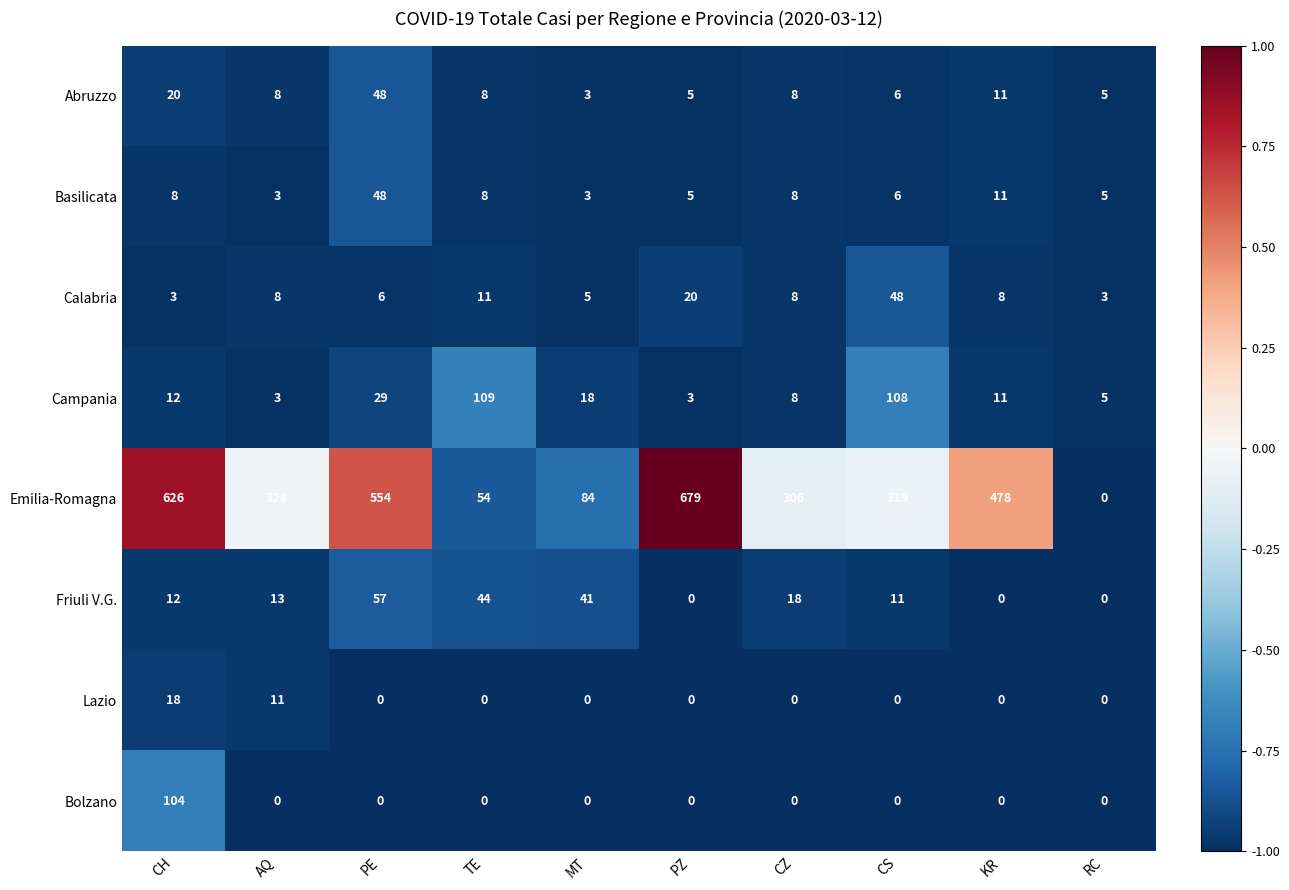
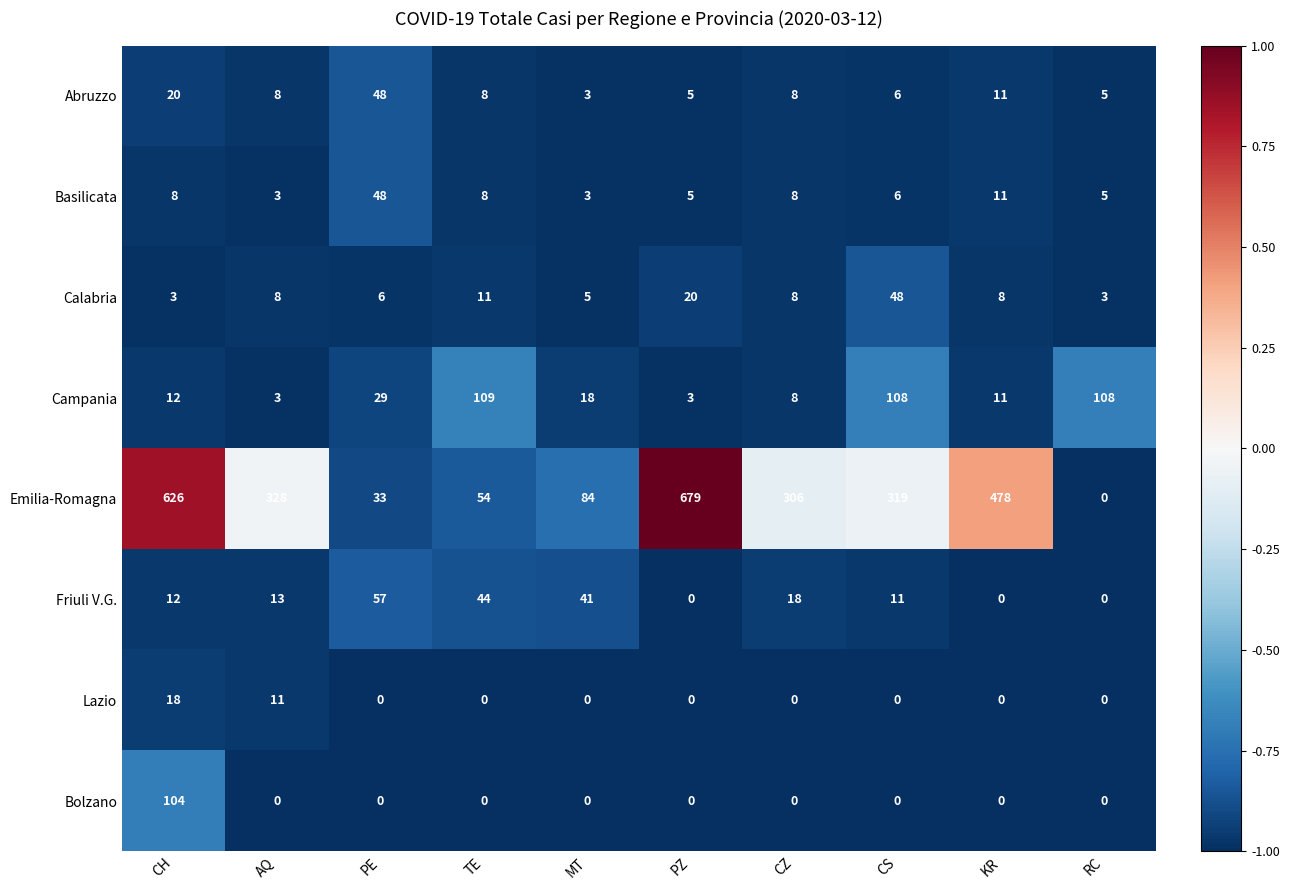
Campania, RC: 5 -> 108
Emilia-Romagna, PE: 554 -> 33
